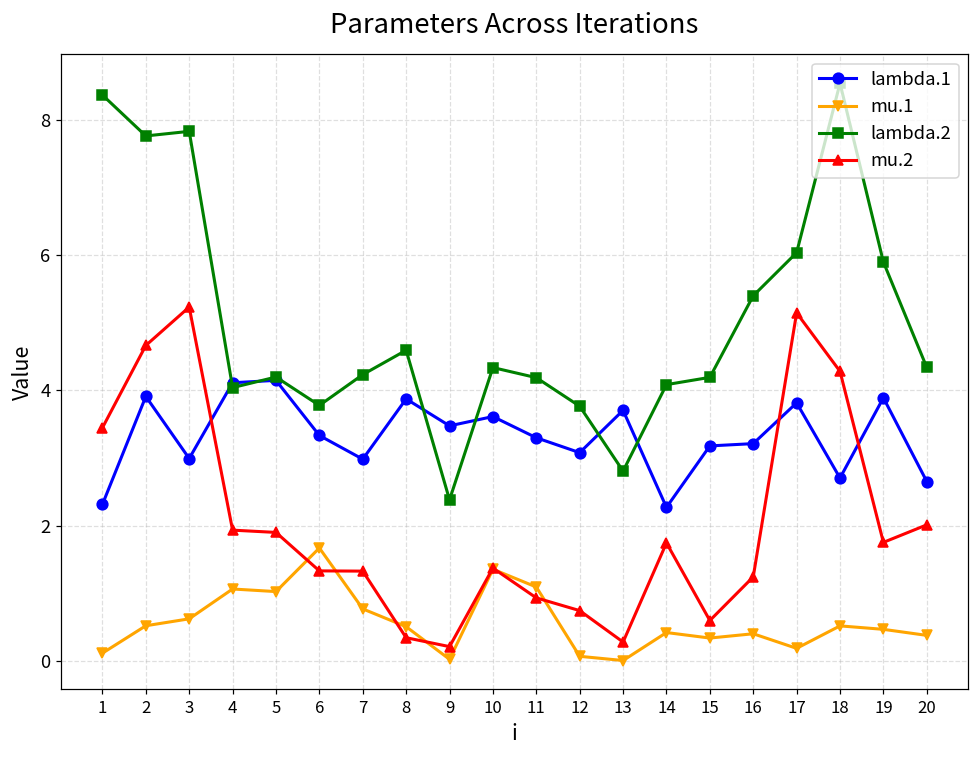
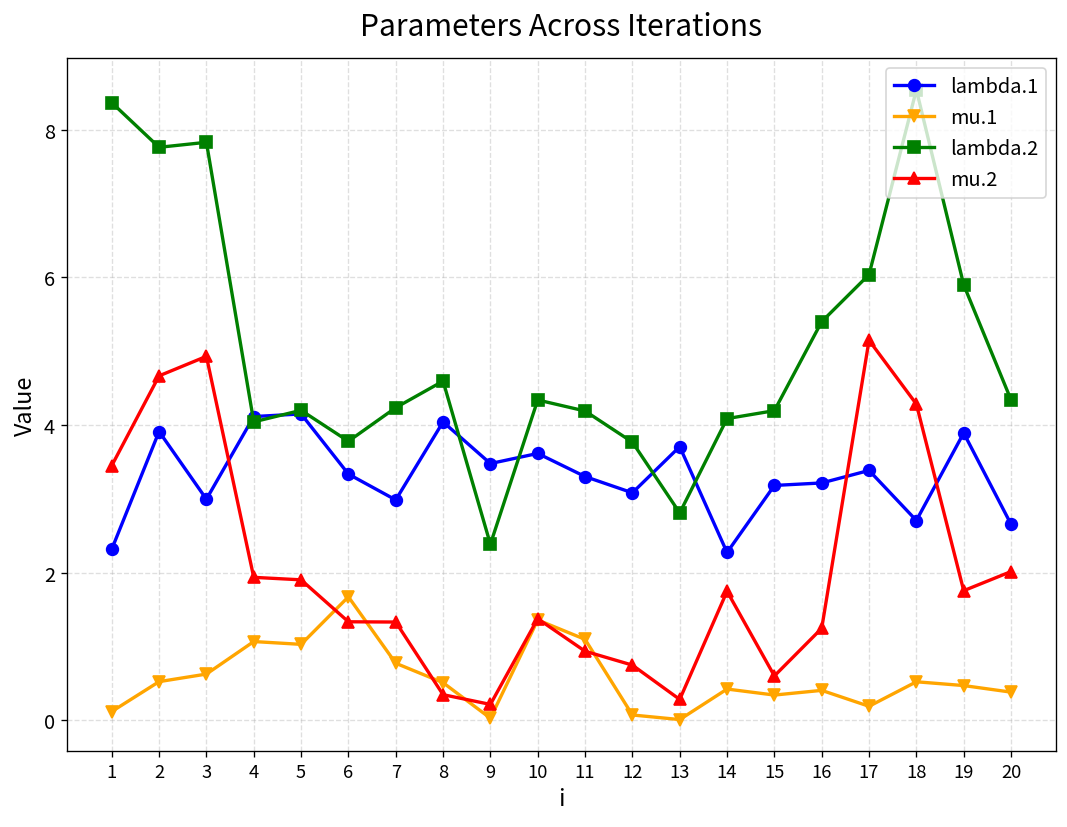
mu.2, 3: 5.2 -> 4.9
lambda.1, 8: 3.9 -> 4.0
lambda.1, 17: 3.8 -> 3.4
